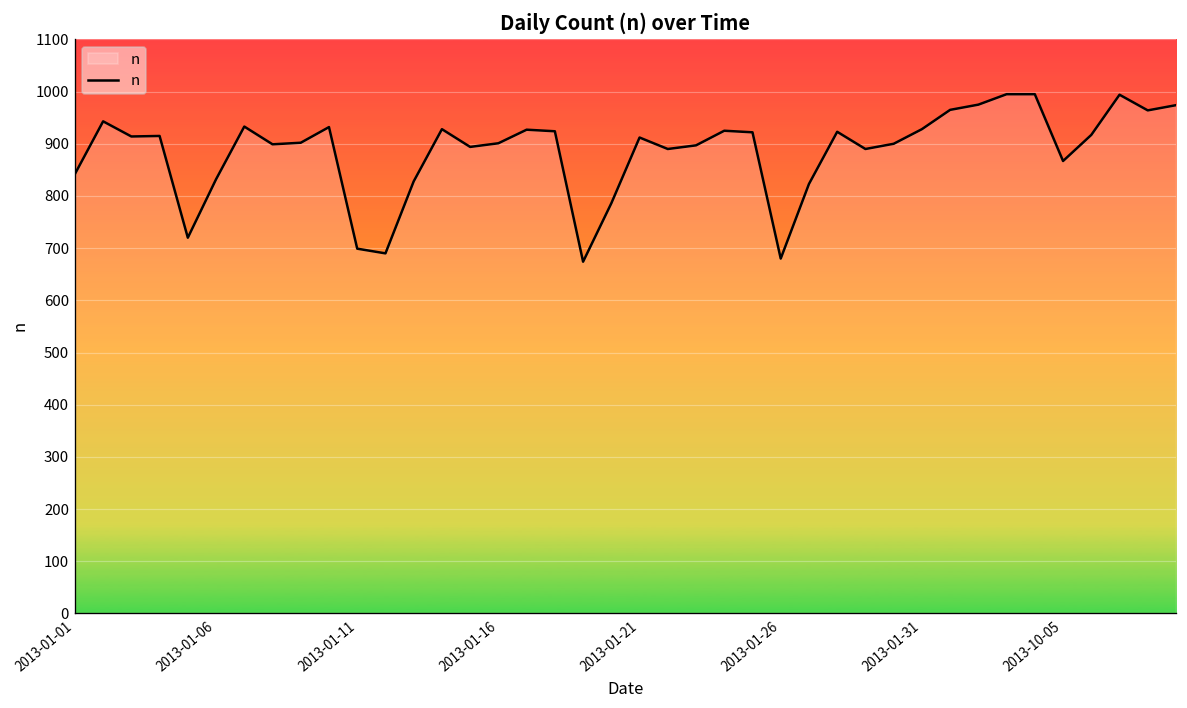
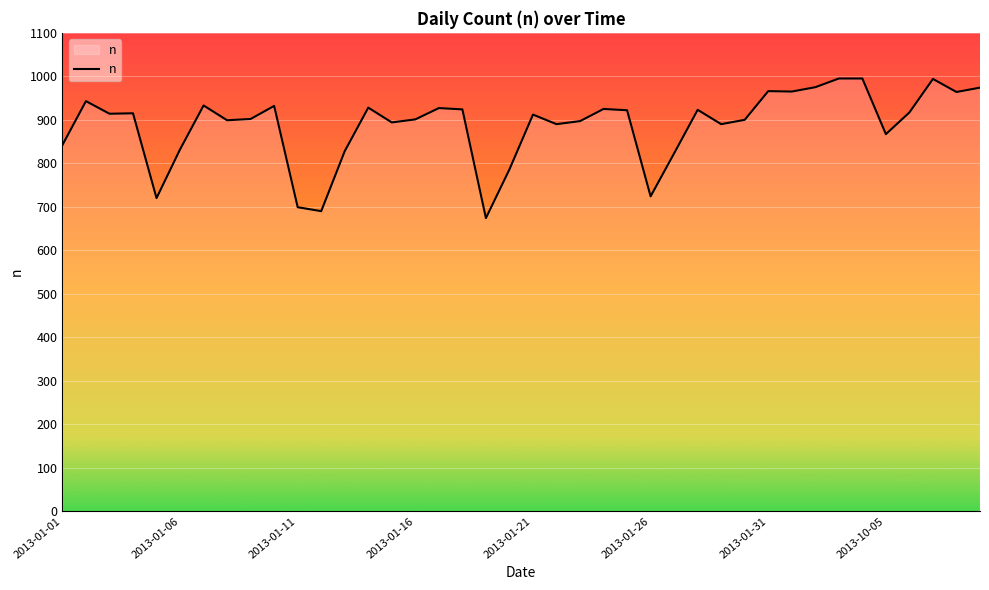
2013-01-26: 680 -> 720
2013-01-31: 930 -> 970
